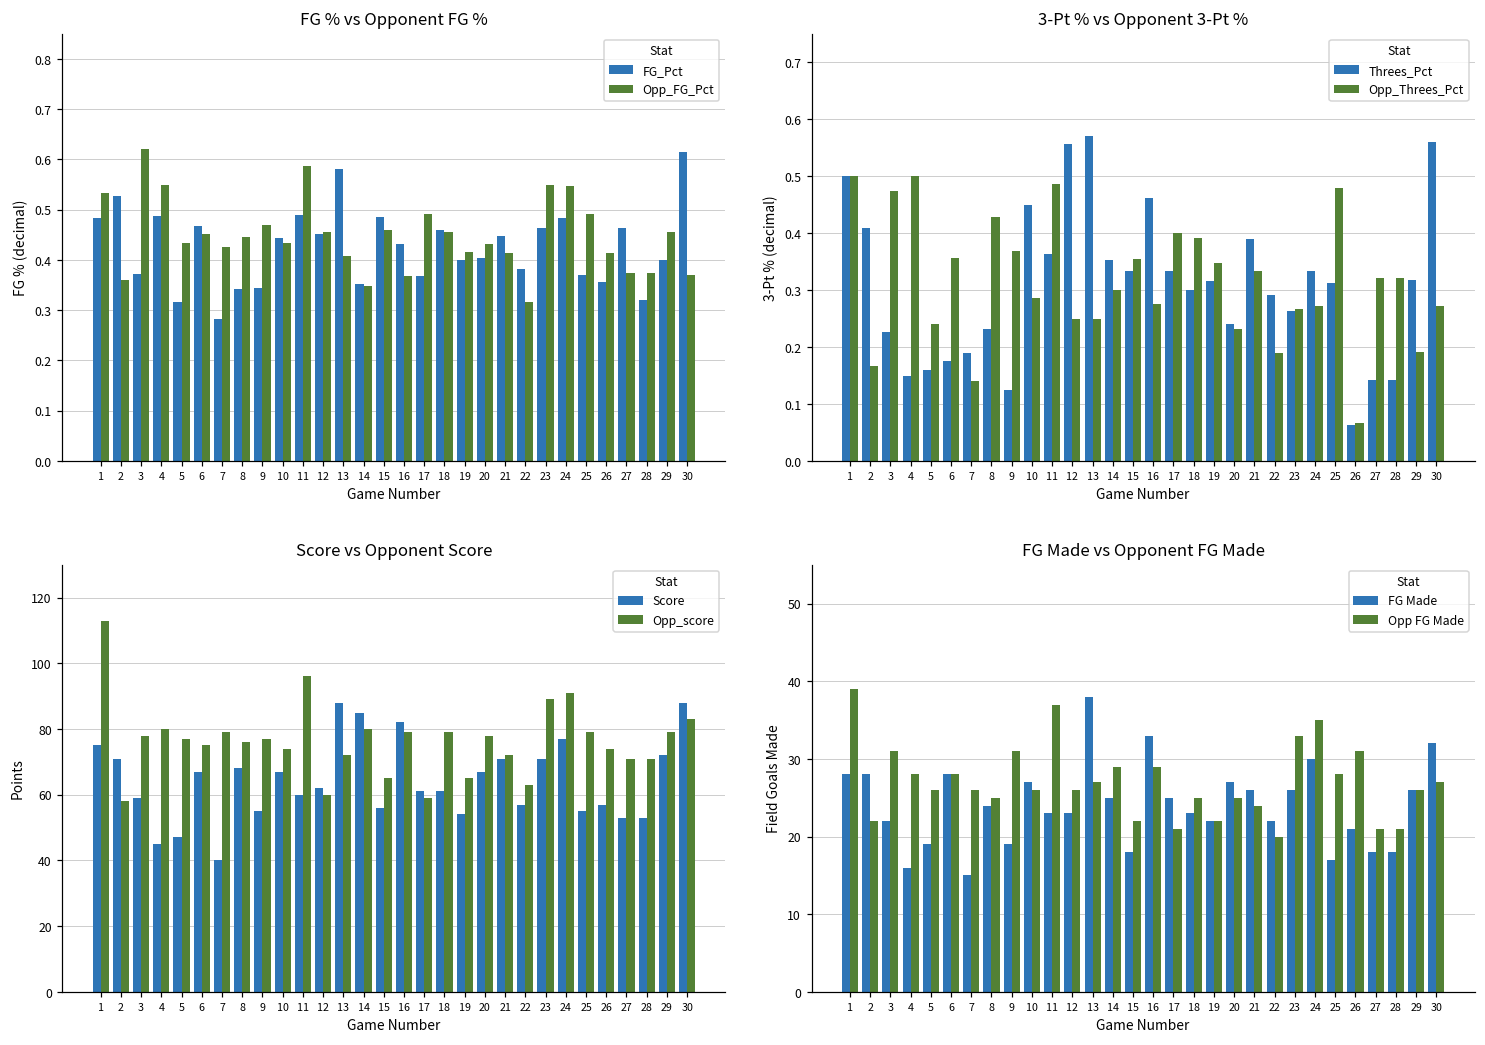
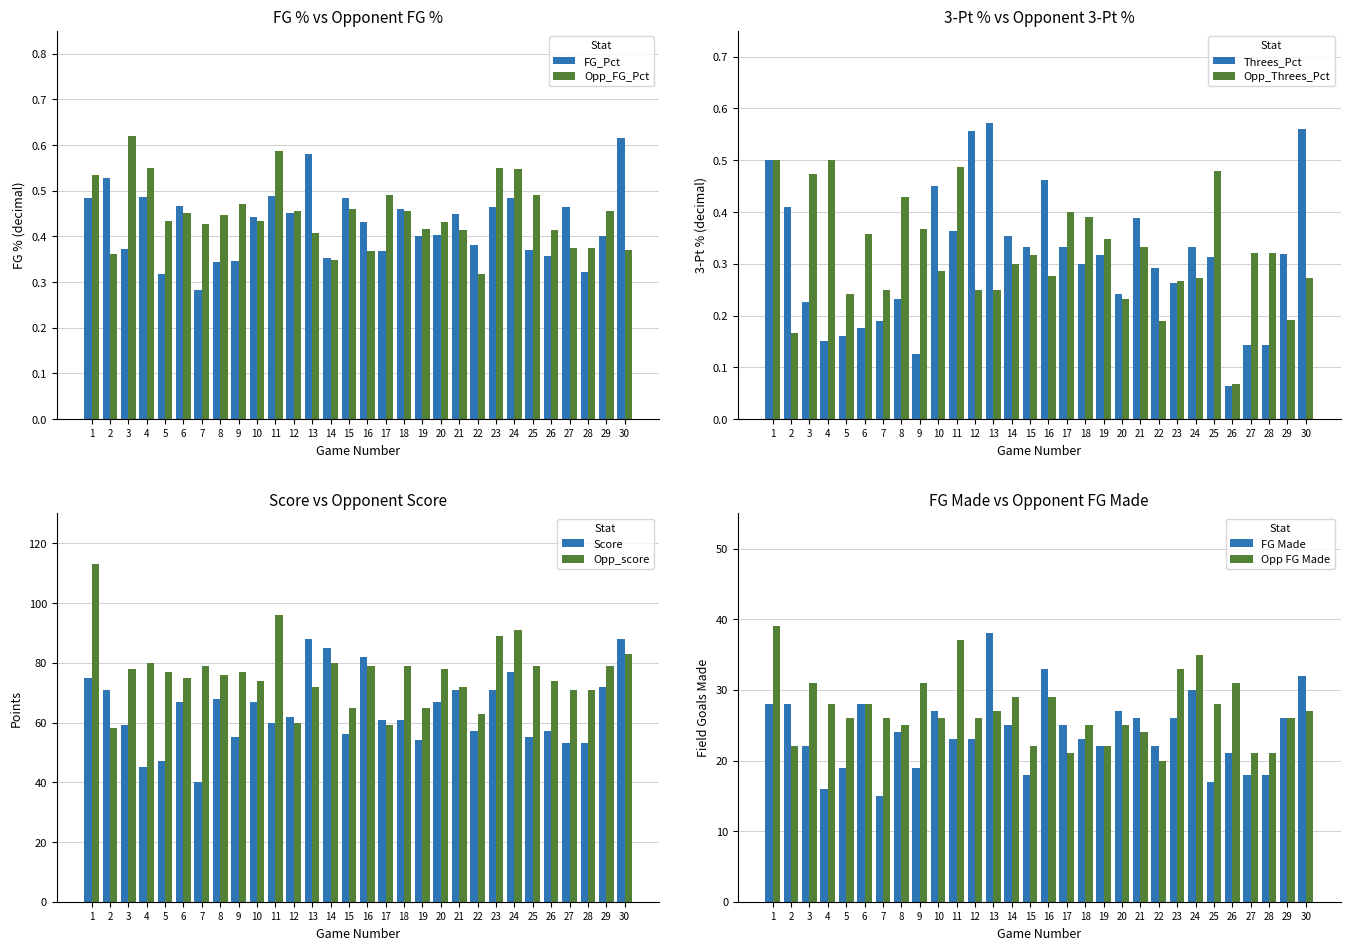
3-Pt % vs Opponent 3-Pt %, Opp_Threes_Pct, 7: 0.14 -> 0.25
3-Pt % vs Opponent 3-Pt %, Opp_Threes_Pct, 15: 0.36 -> 0.32
